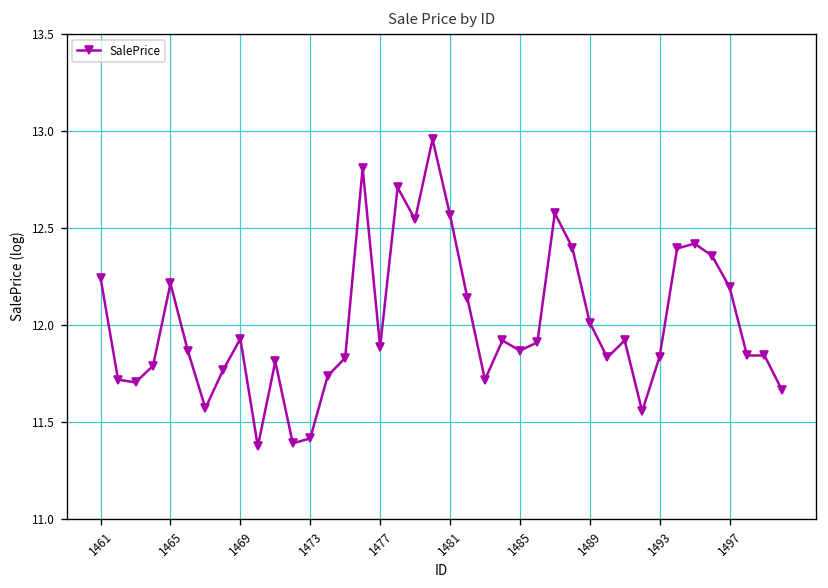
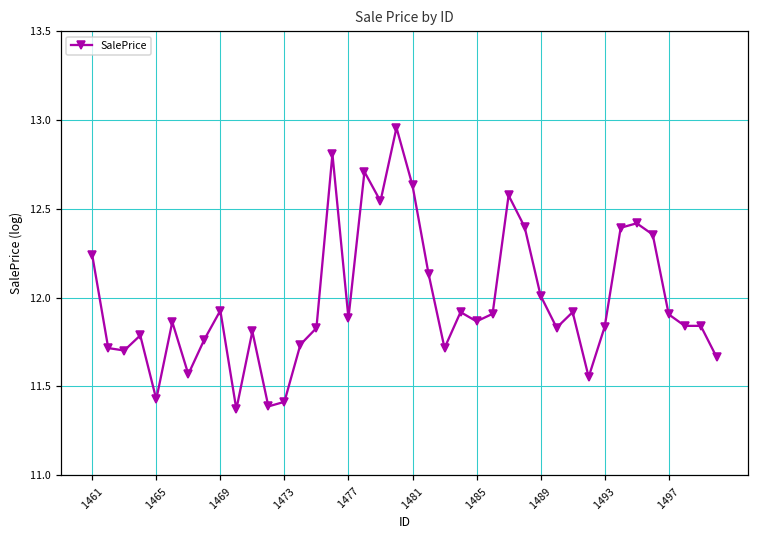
1465: 12.21 -> 11.43
1481: 12.57 -> 12.63
1497: 12.19 -> 11.91
